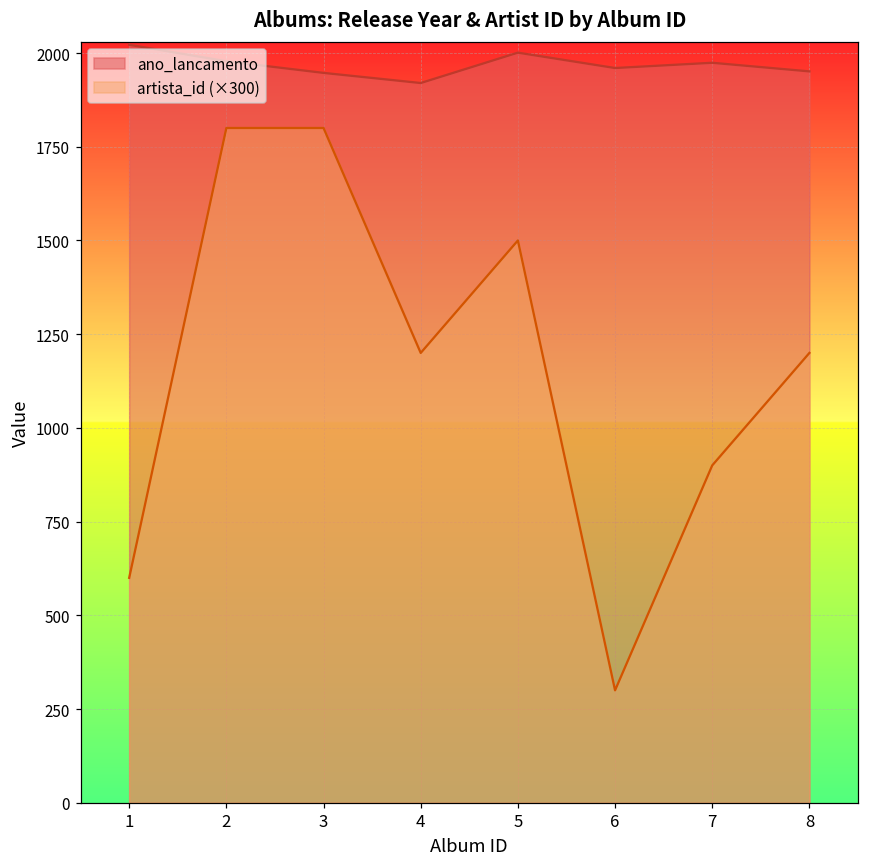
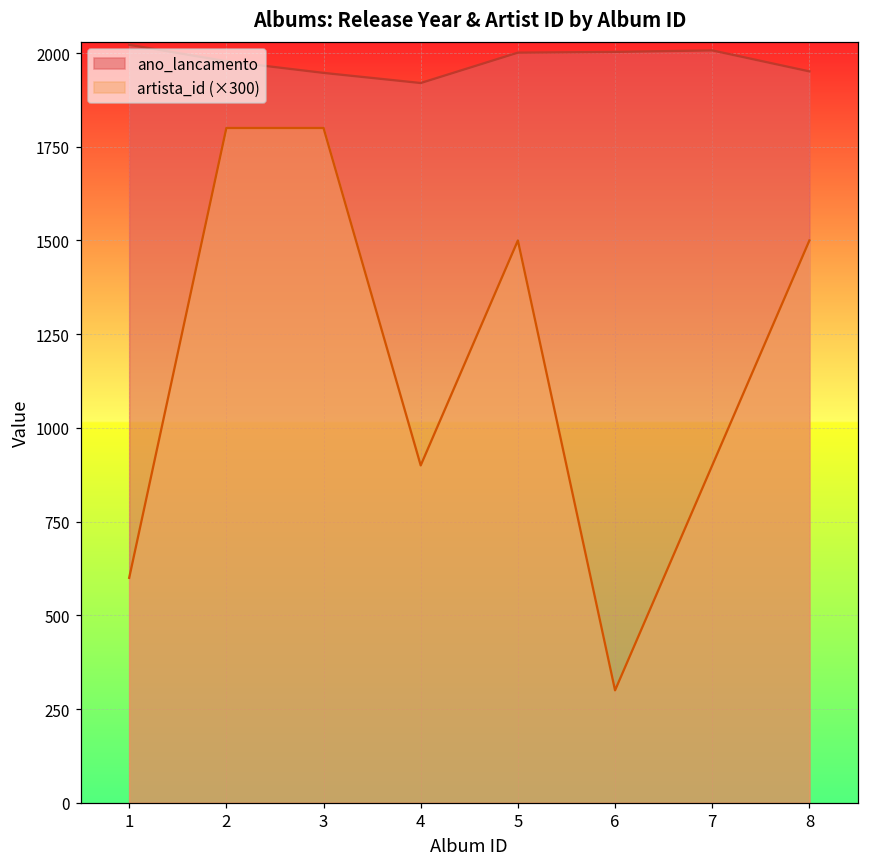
artista_id (×300), 4: 1200 -> 900
ano_lancamento, 6: 1960 -> 2000
ano_lancamento, 7: 1970 -> 2010
artista_id (×300), 8: 1200 -> 1500
